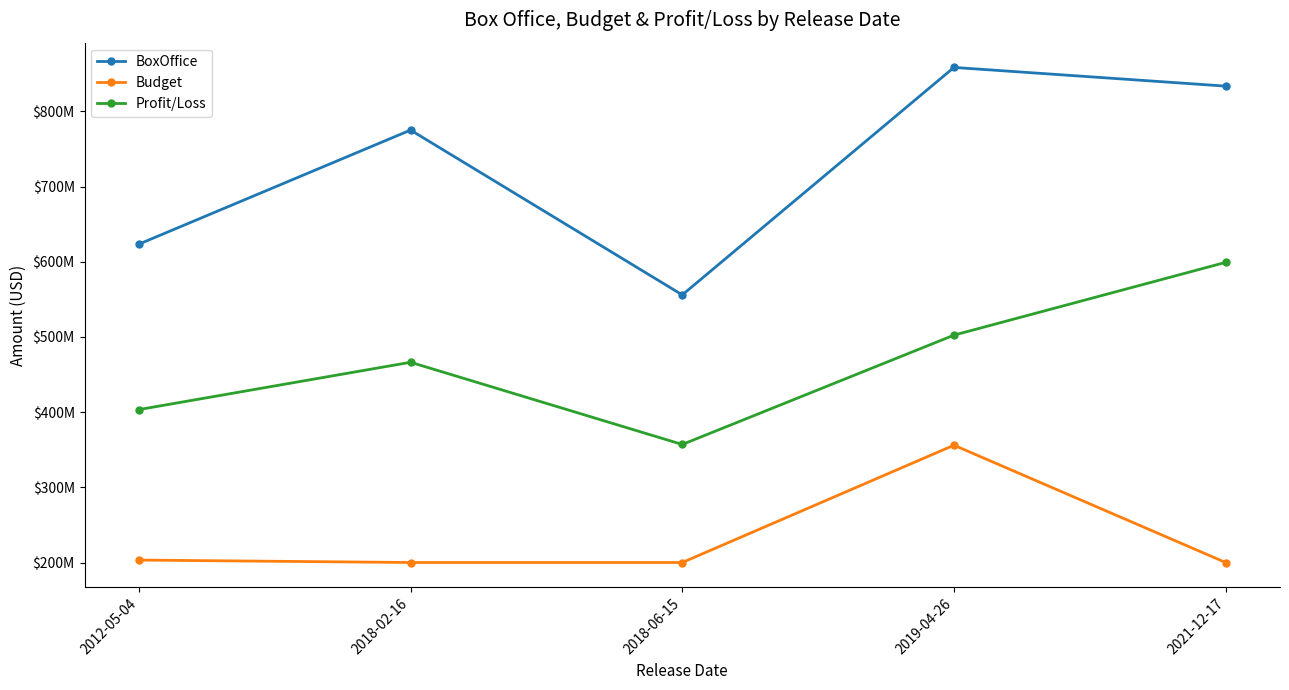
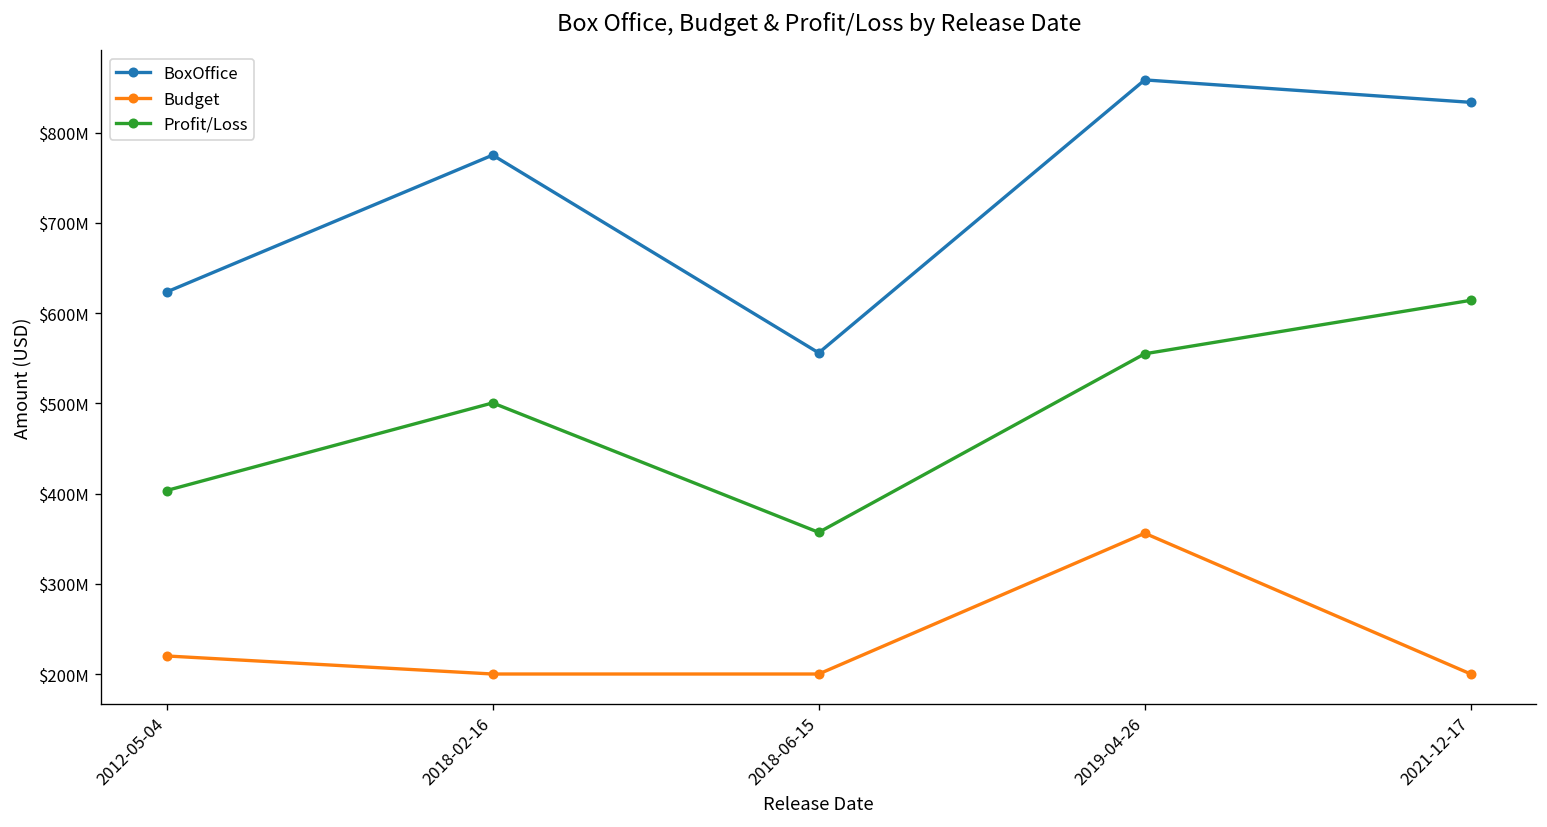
Budget, 2012-05-04: $200000000 -> $220000000
Profit/Loss, 2018-02-16: $470000000 -> $500000000
Profit/Loss, 2019-04-26: $500000000 -> $550000000
Profit/Loss, 2021-12-17: $600000000 -> $610000000
